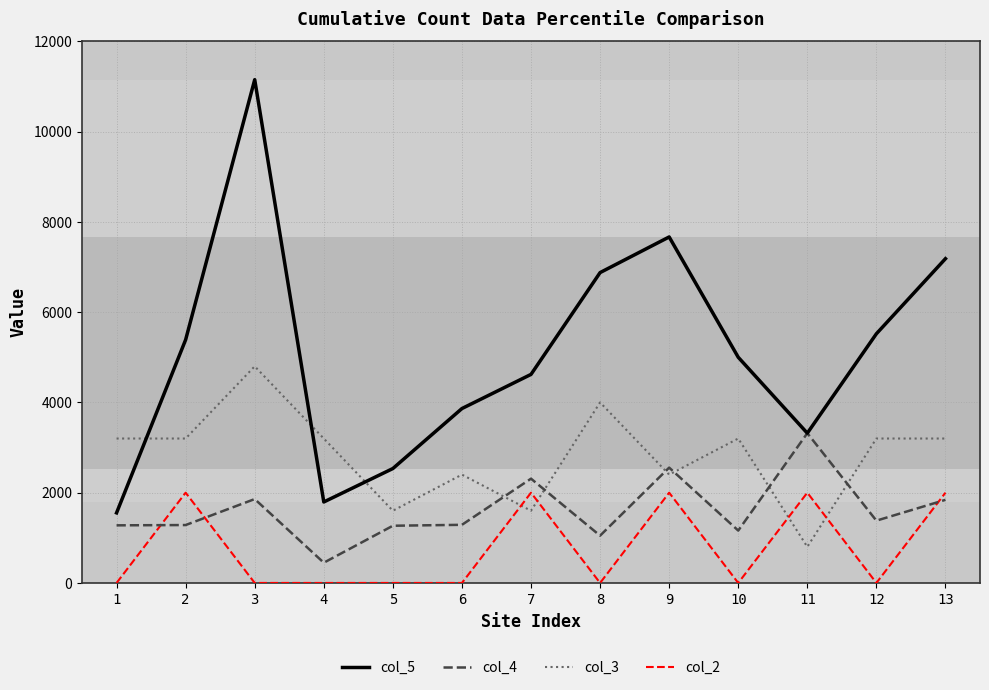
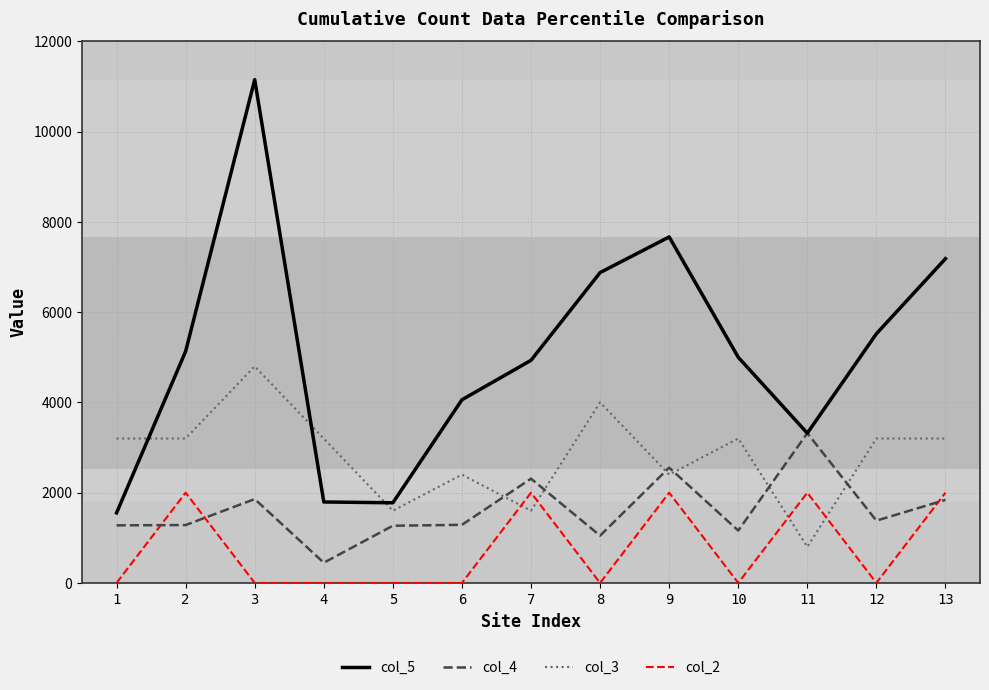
col_5, 2: 5400 -> 5100
col_5, 5: 2500 -> 1800
col_5, 6: 3900 -> 4100
col_5, 7: 4600 -> 4900
